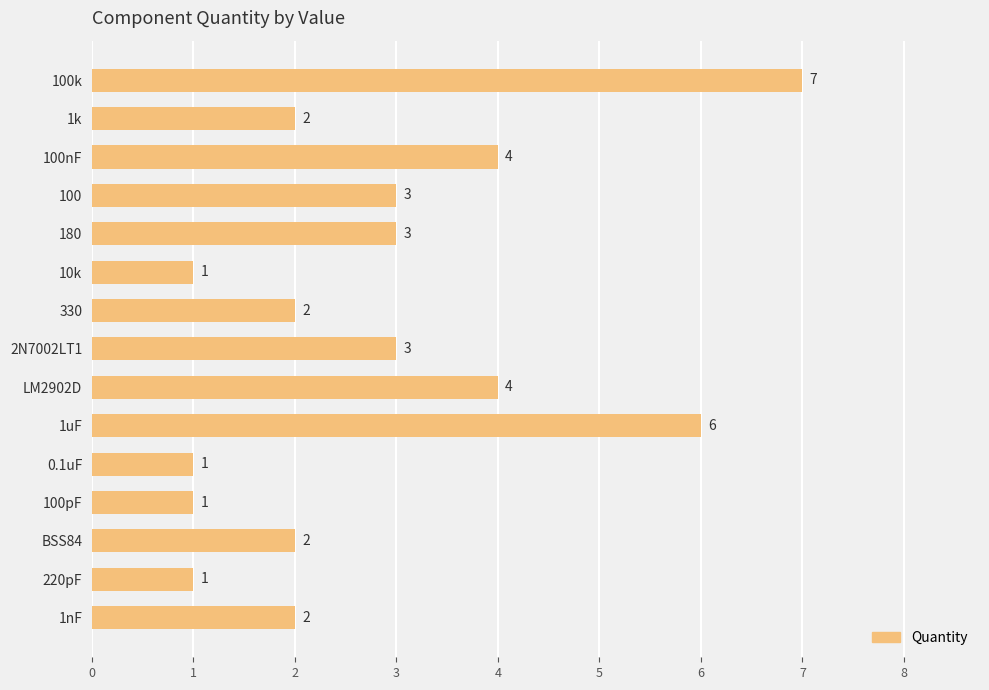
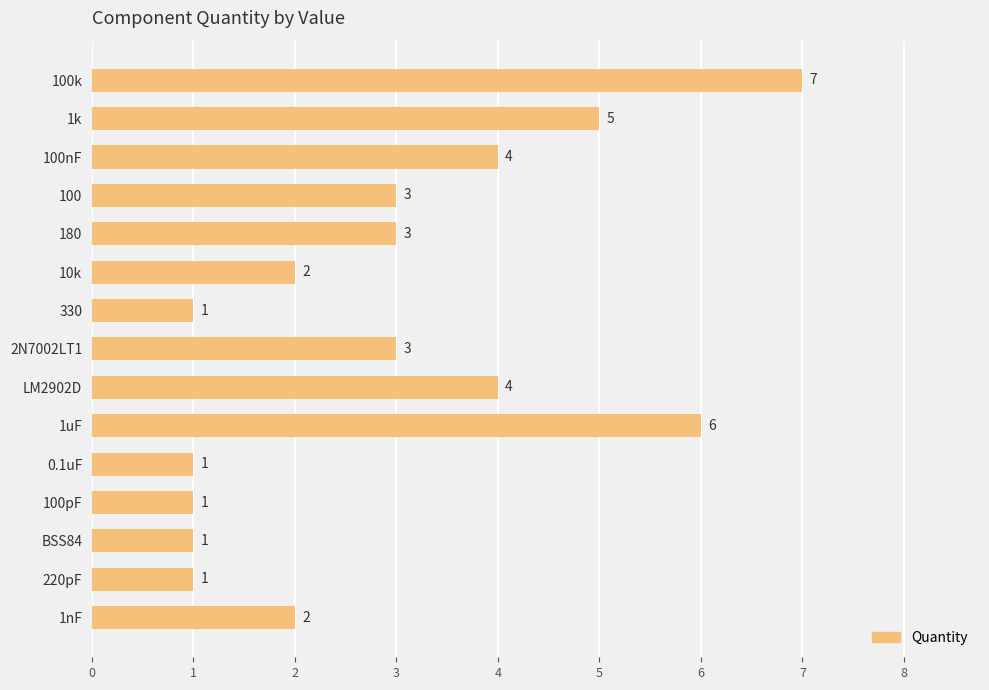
1k: 2 -> 5
10k: 1 -> 2
330: 2 -> 1
BSS84: 2 -> 1
